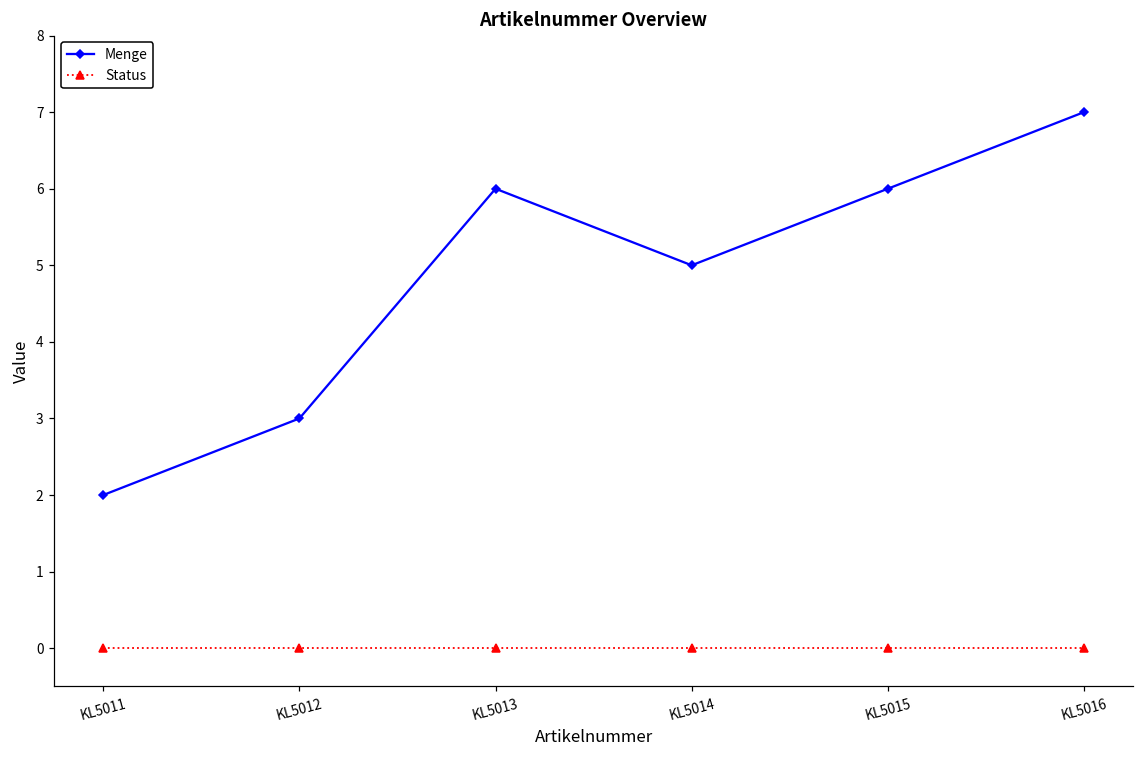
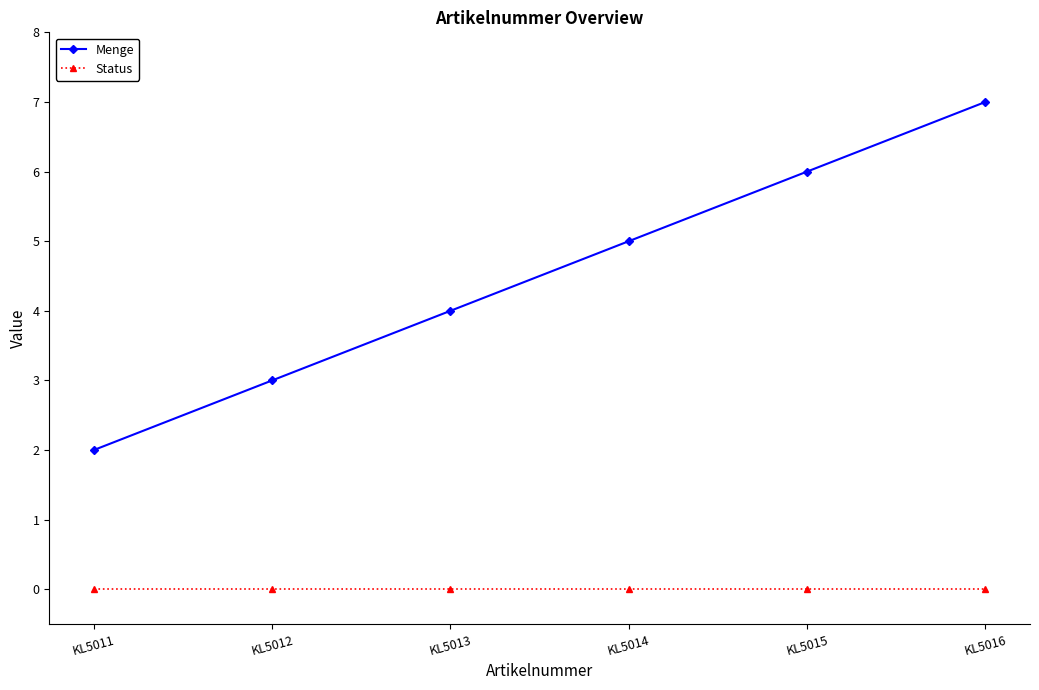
Menge, KL5013: 6 -> 4
